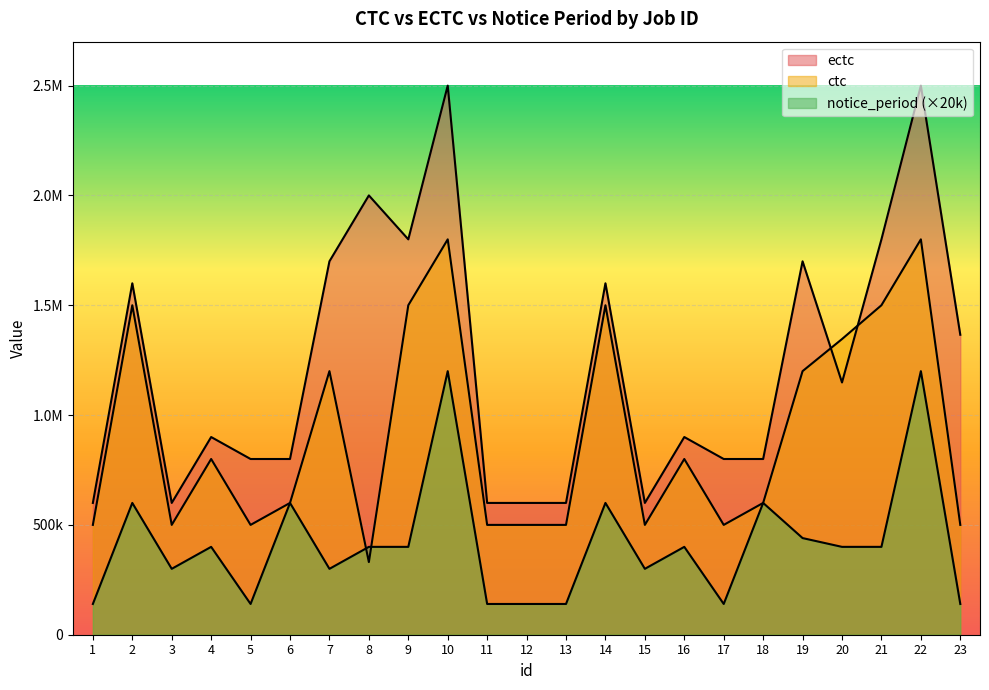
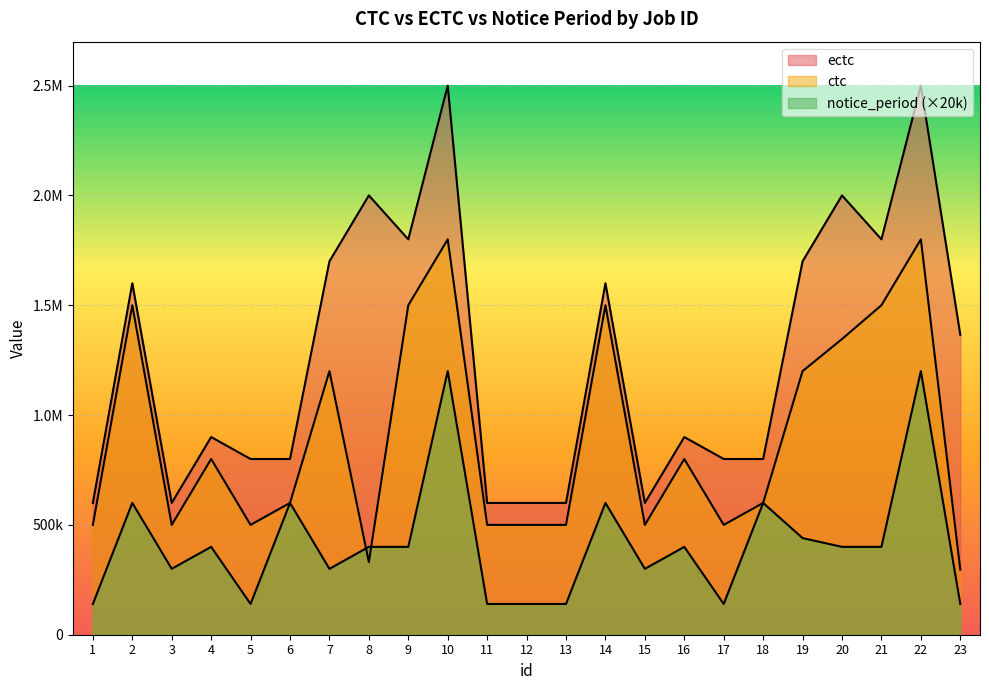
ectc, 20: 1150000 -> 2000000
ctc, 23: 500000 -> 300000
